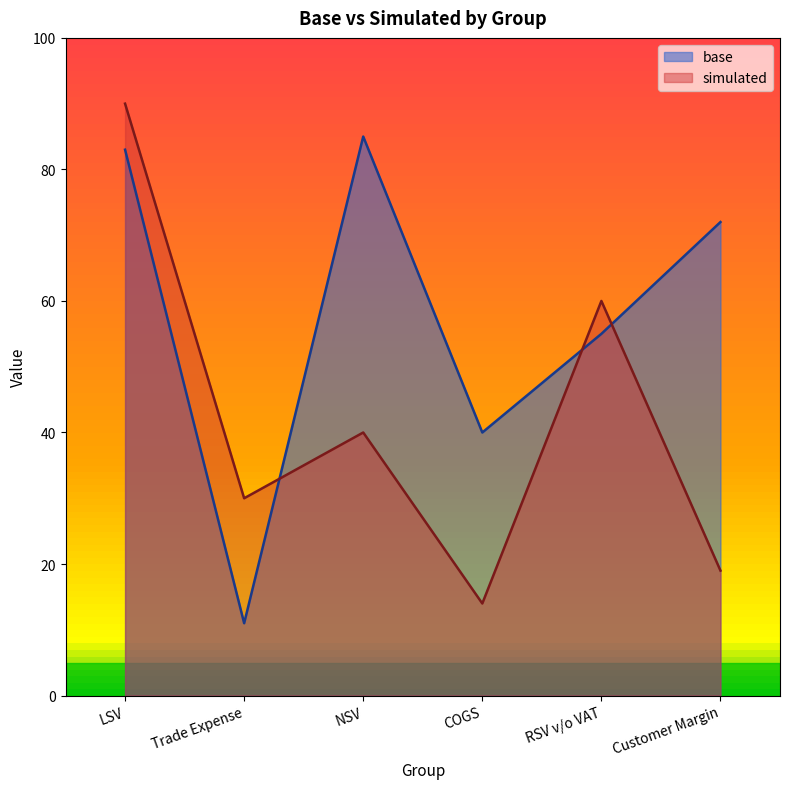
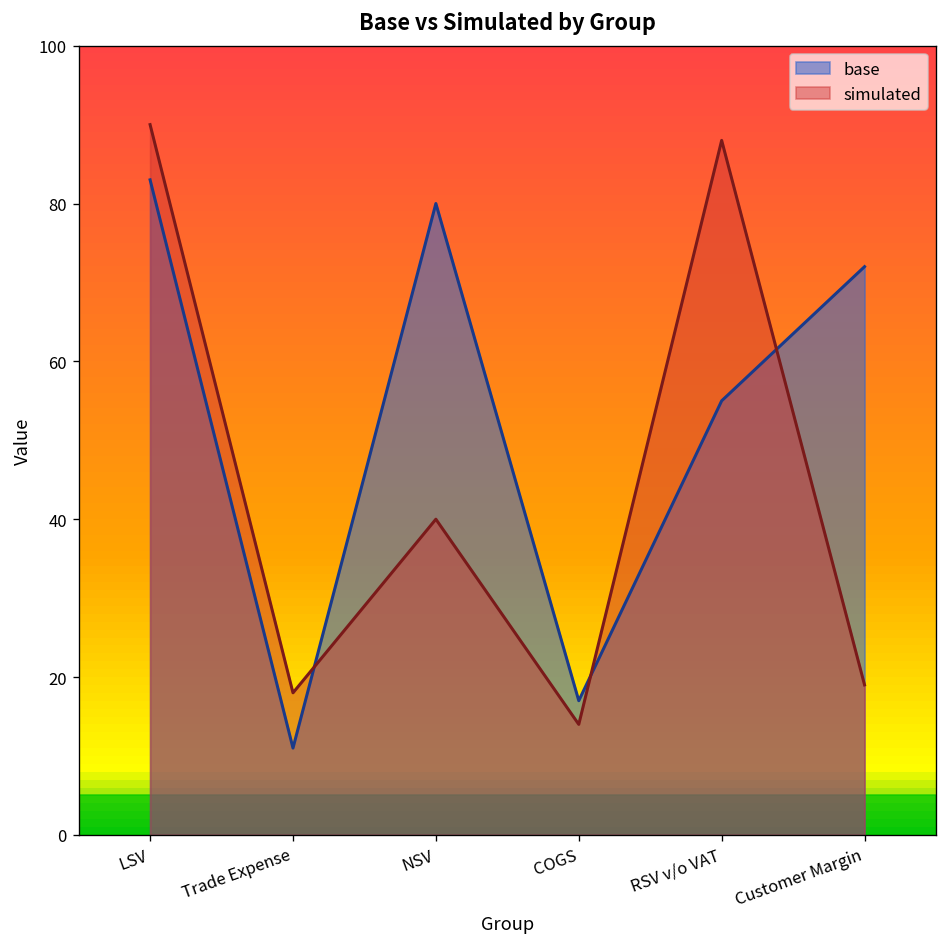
simulated, Trade Expense: 30 -> 18
base, NSV: 85 -> 80
base, COGS: 40 -> 17
simulated, RSV v/o VAT: 60 -> 88
